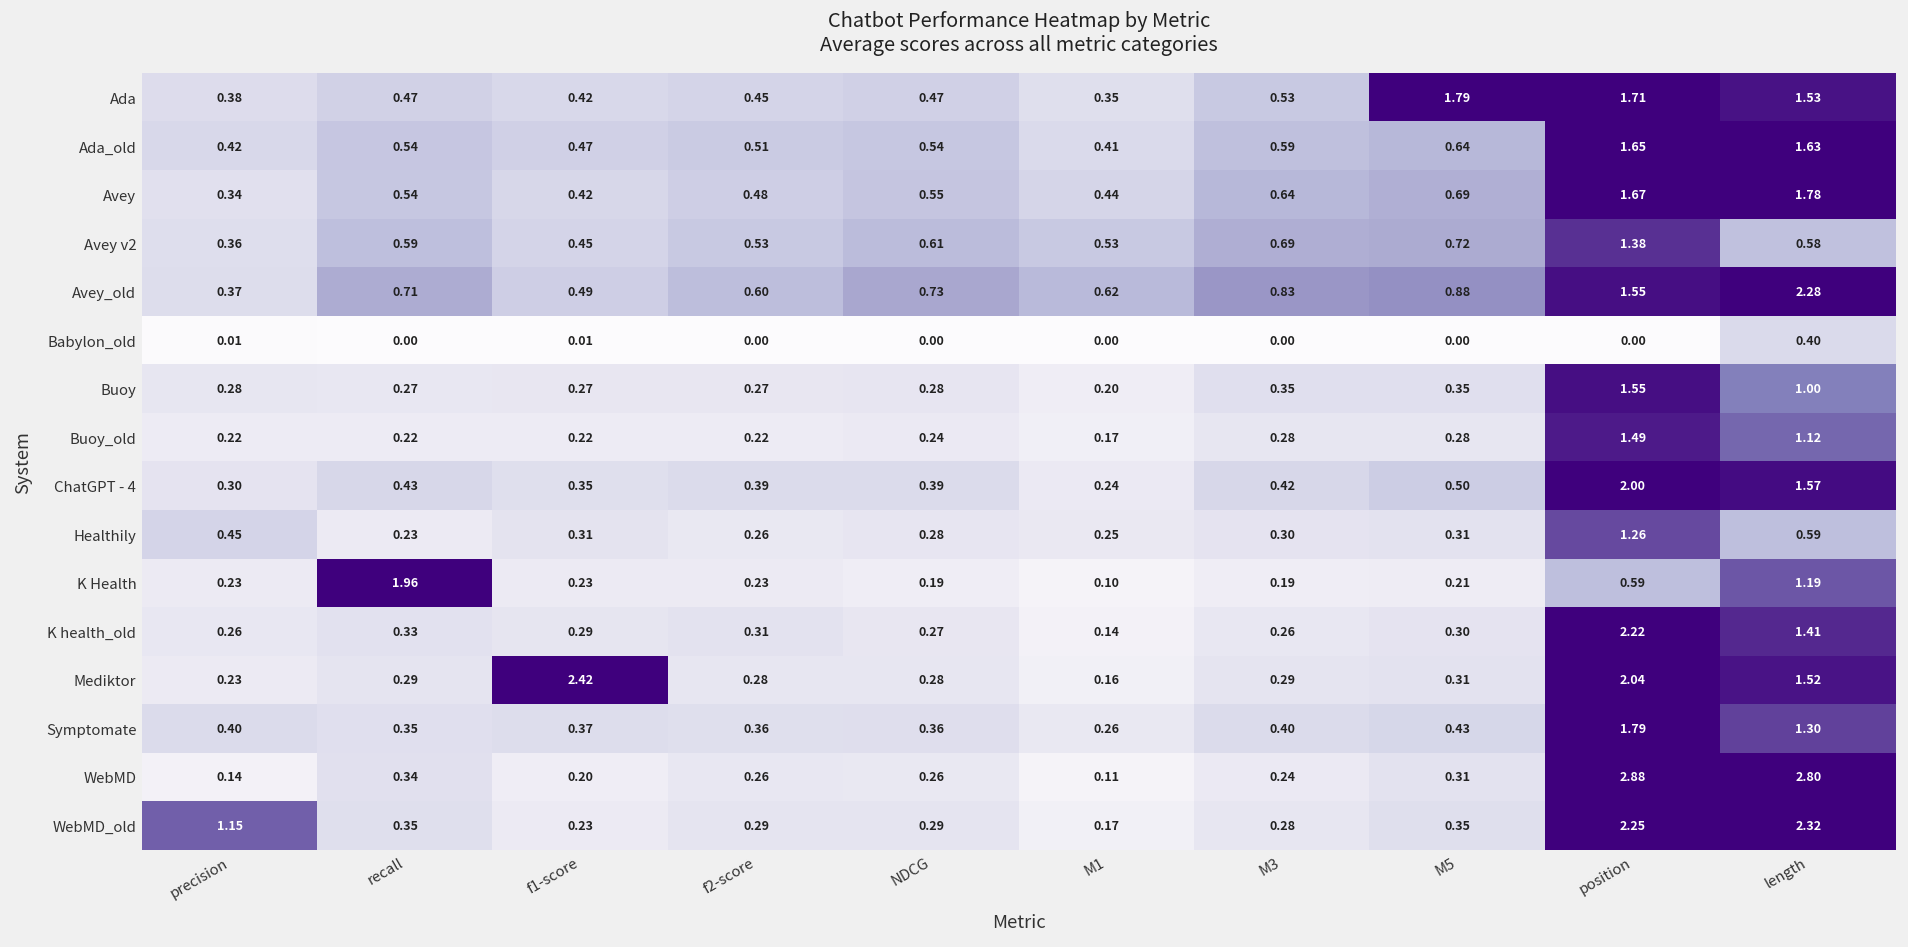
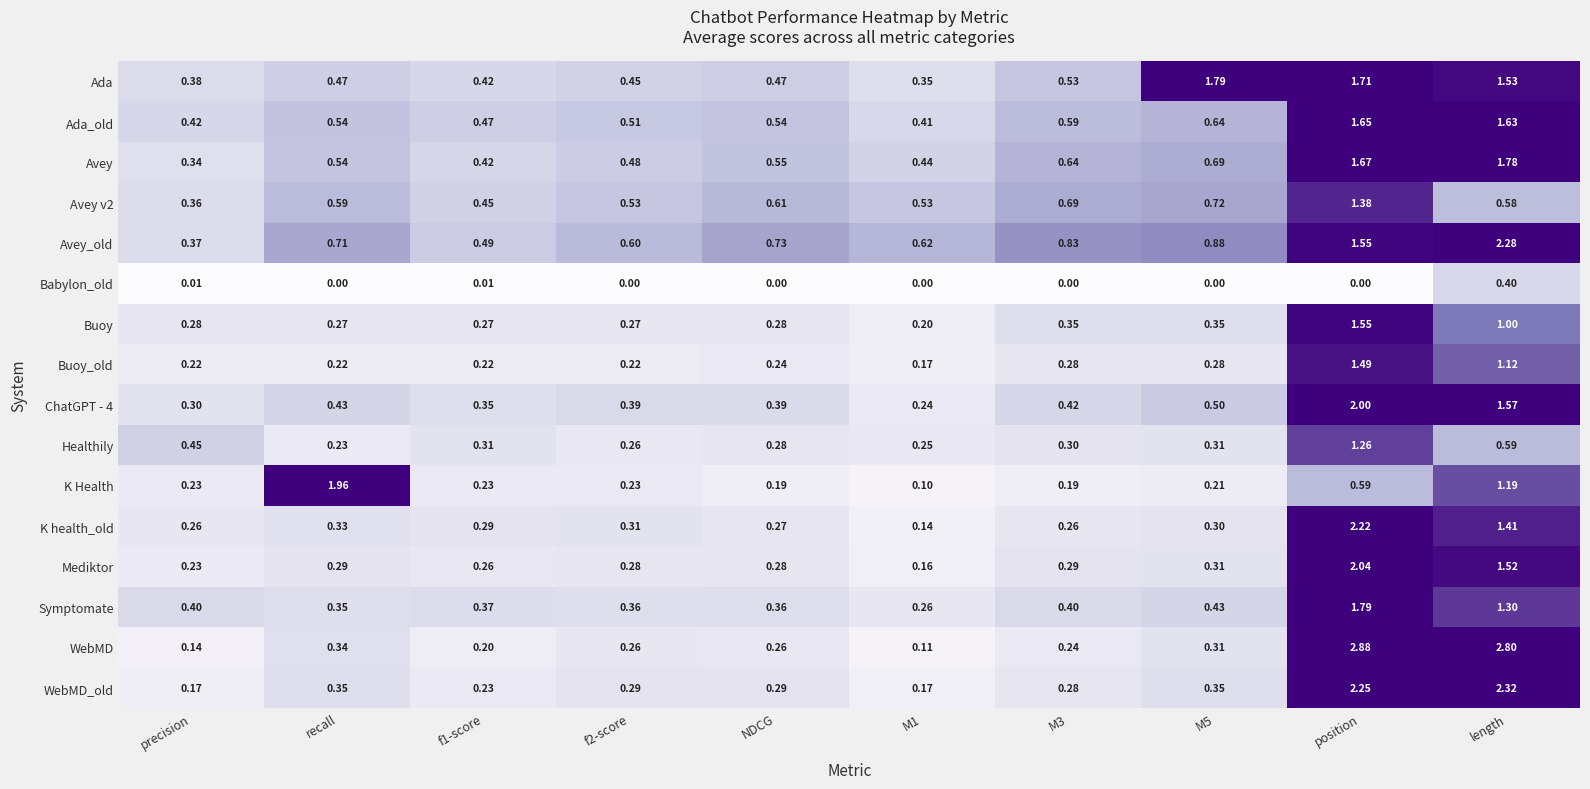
Mediktor, f1-score: 2.42 -> 0.26
WebMD_old, precision: 1.15 -> 0.17
